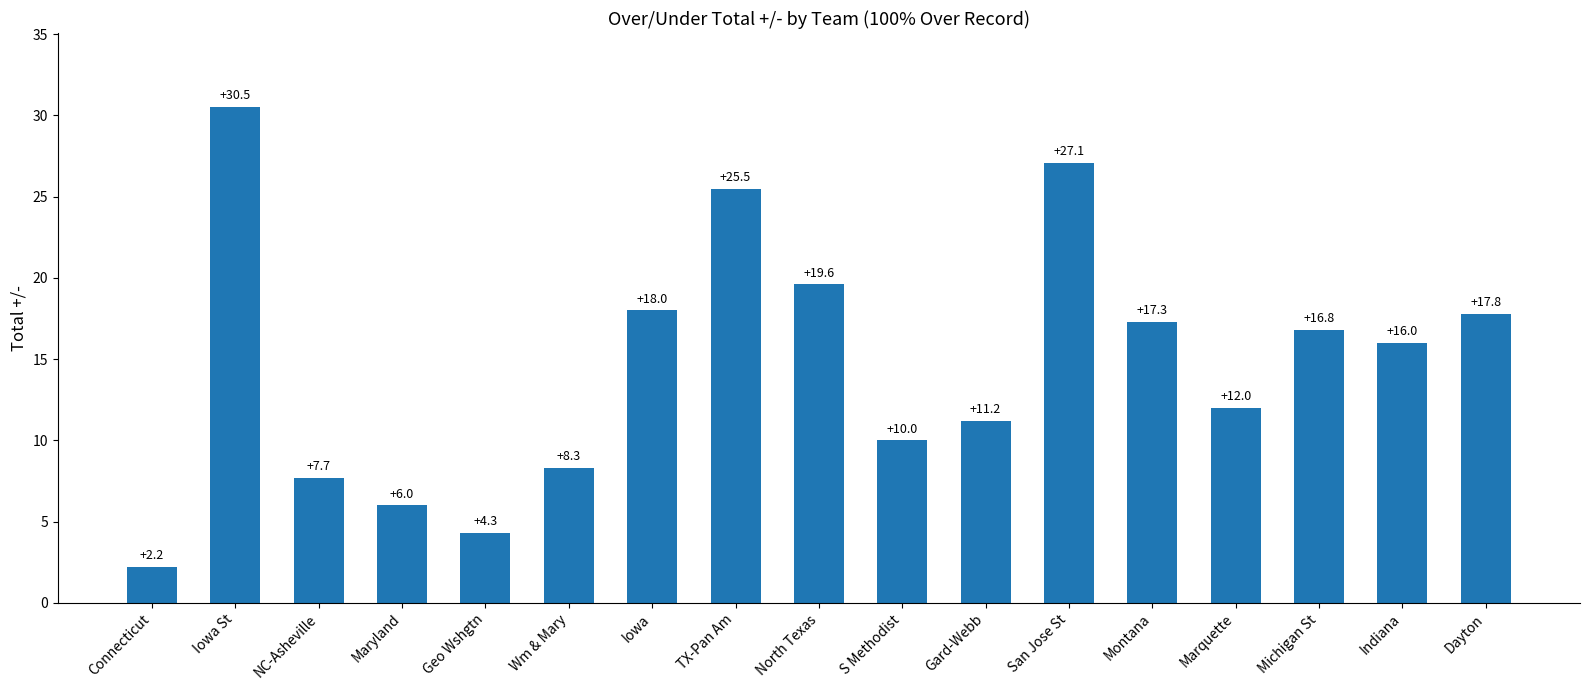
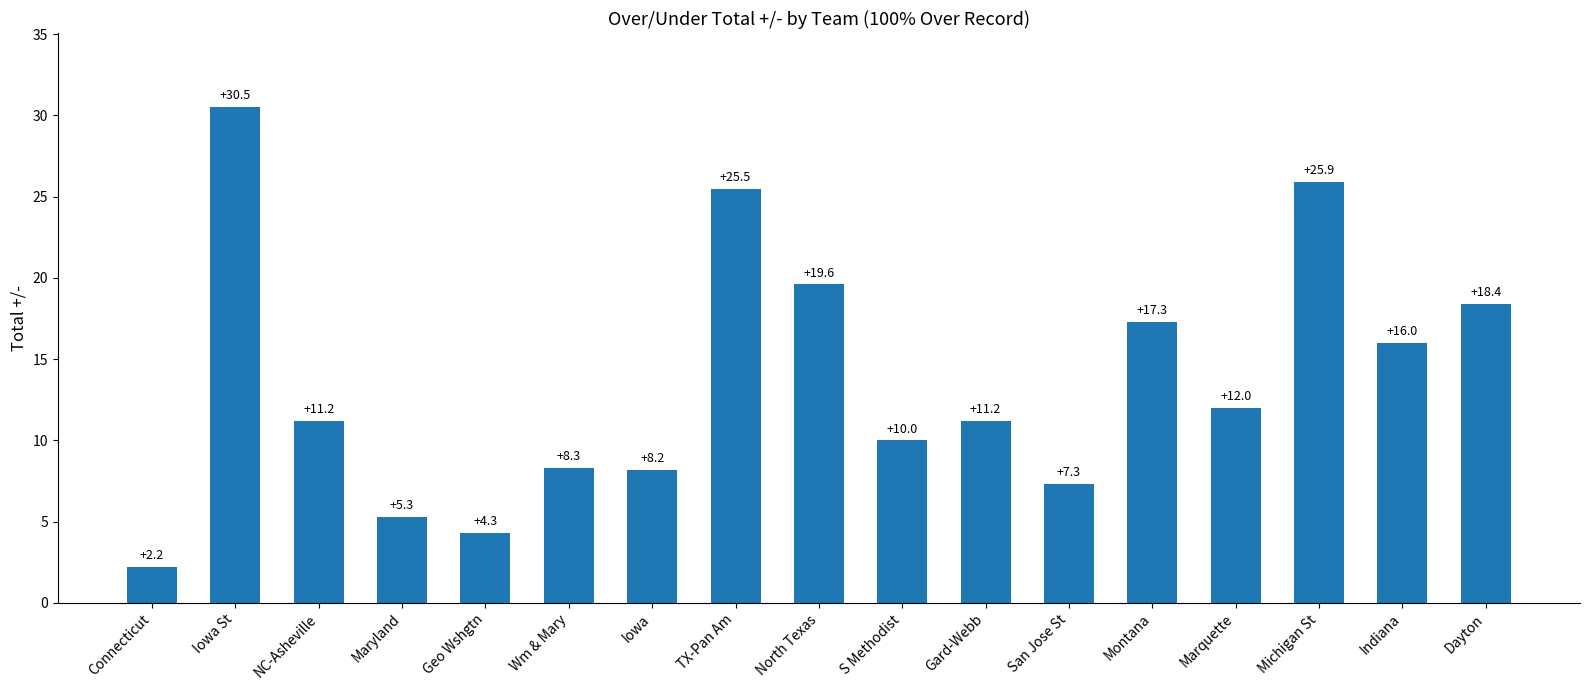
NC-Asheville: +7.7 -> +11.2
Maryland: +6.0 -> +5.3
Iowa: +18.0 -> +8.2
San Jose St: +27.1 -> +7.3
Michigan St: +16.8 -> +25.9
Dayton: +17.8 -> +18.4
